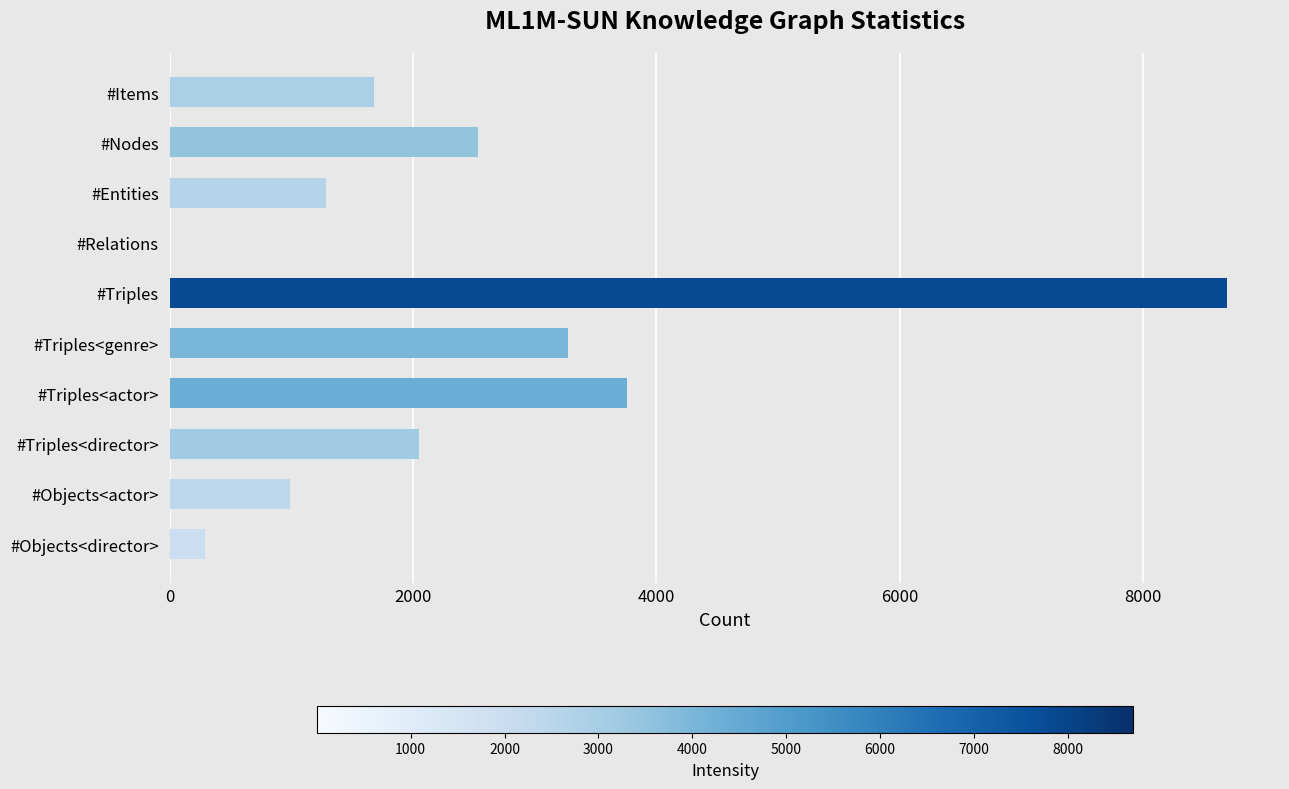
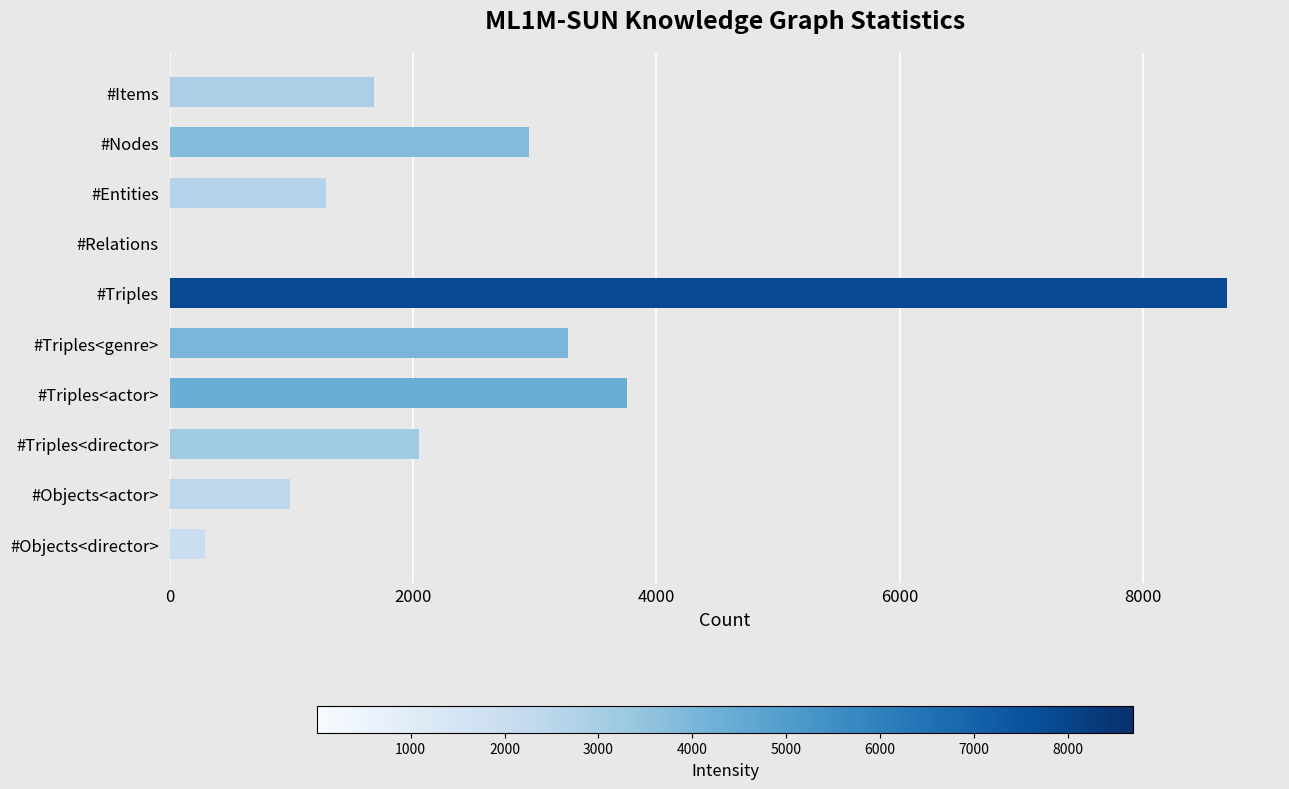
#Nodes: 2540 -> 2960
